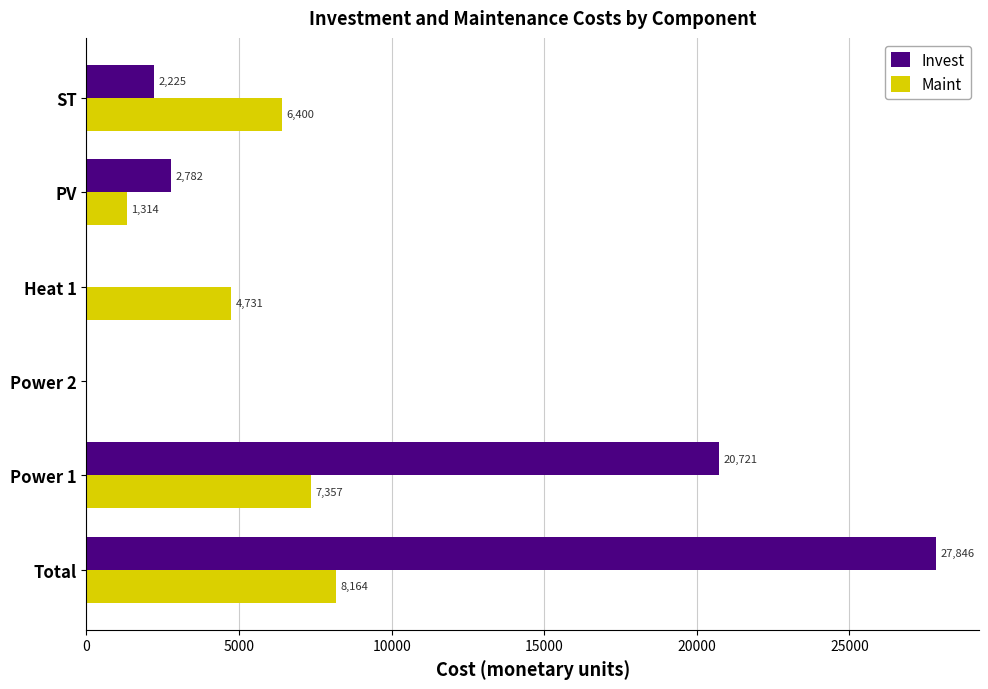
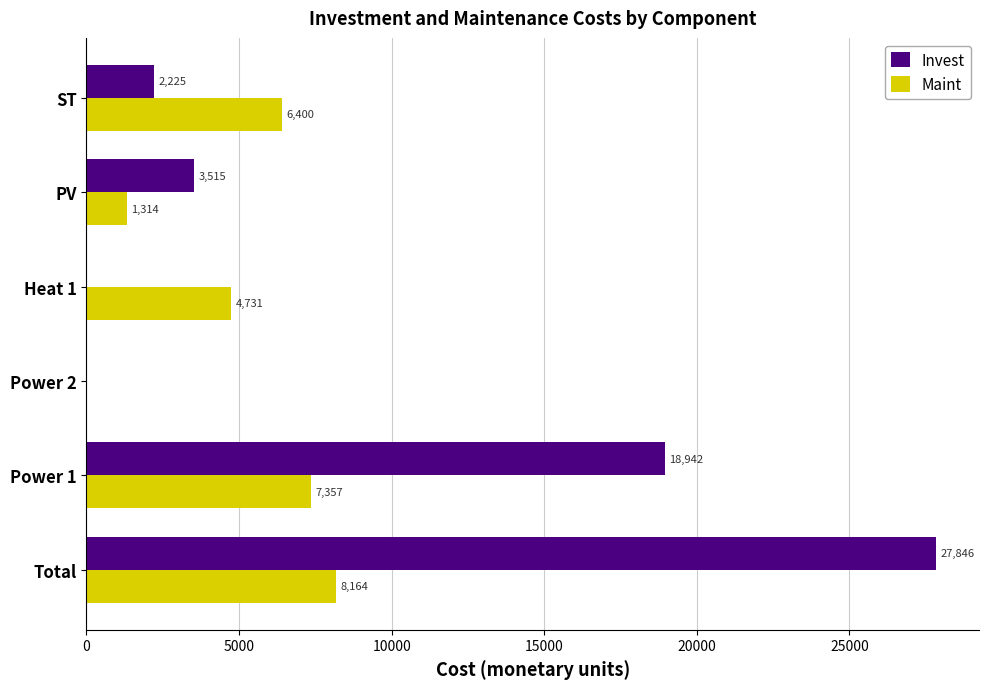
Invest, PV: 2,782 -> 3,515
Invest, Power 1: 20,721 -> 18,942
